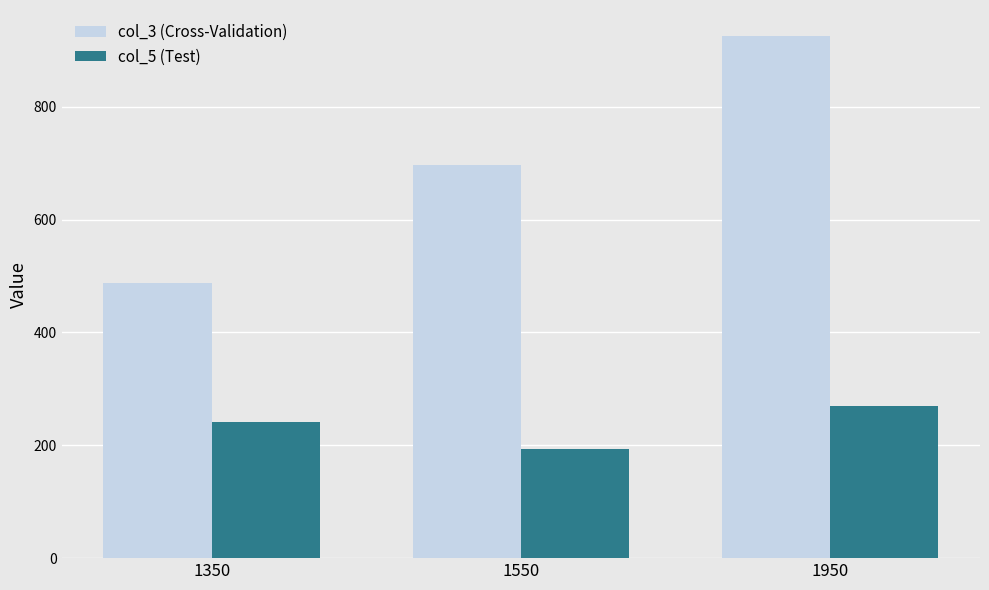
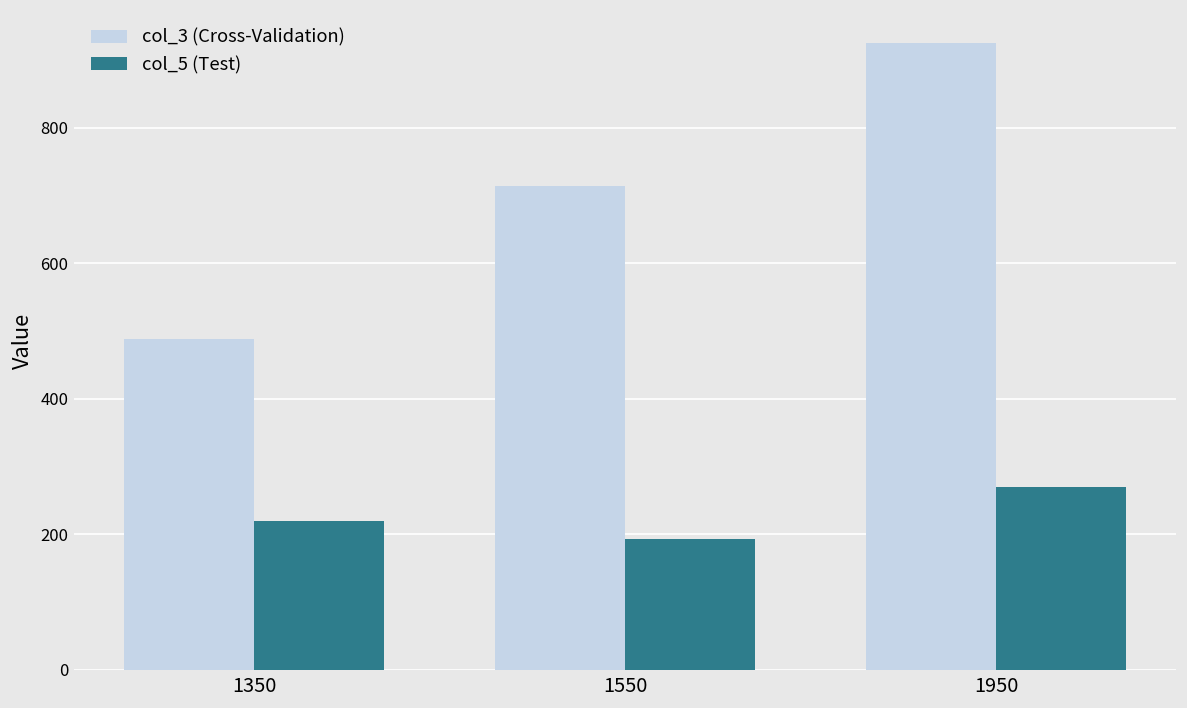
col_5 (Test), 1350: 240 -> 220
col_3 (Cross-Validation), 1550: 700 -> 720
